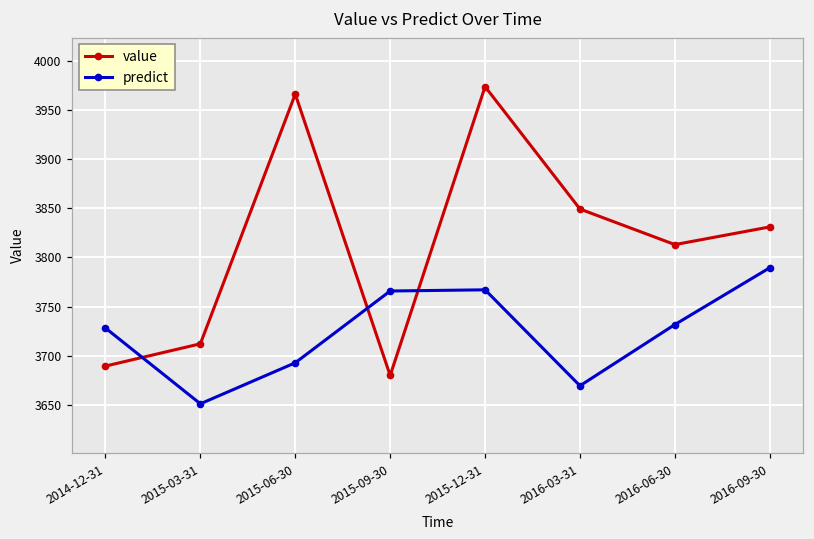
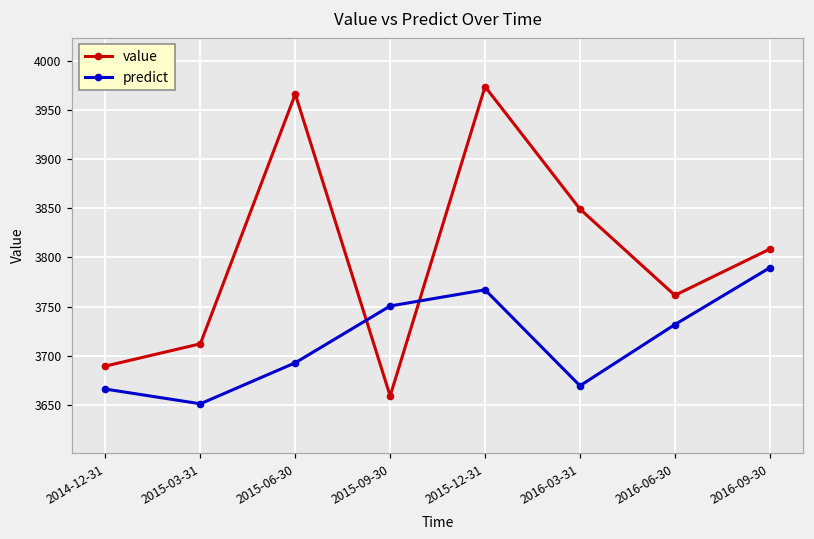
predict, 2014-12-31: 3730 -> 3670
value, 2015-09-30: 3680 -> 3660
predict, 2015-09-30: 3770 -> 3750
value, 2016-06-30: 3810 -> 3760
value, 2016-09-30: 3830 -> 3810
